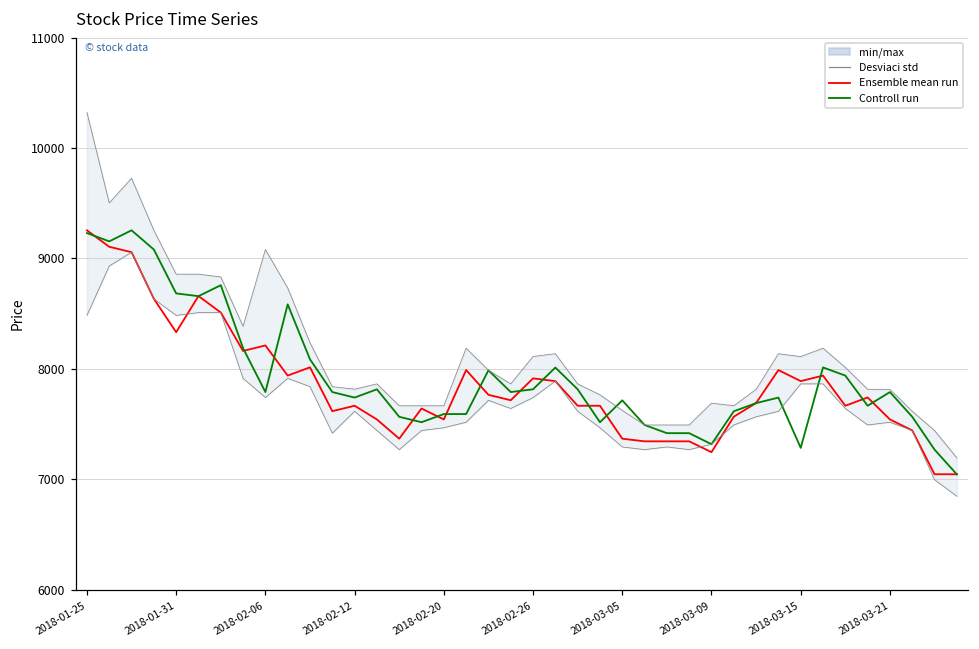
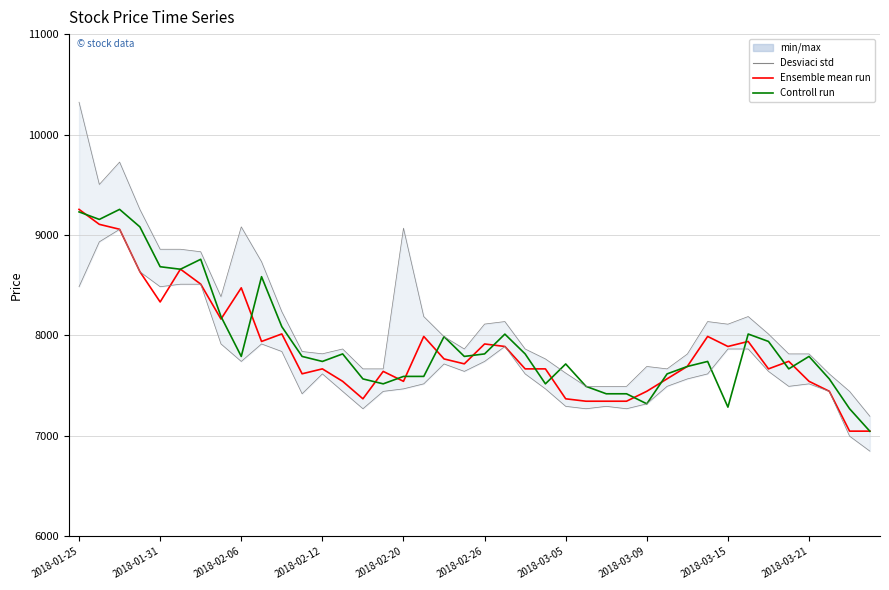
Ensemble mean run, 2018-02-06: 8210 -> 8470
min/max, 2018-02-20: 7670 -> 9070
Ensemble mean run, 2018-03-09: 7250 -> 7440
